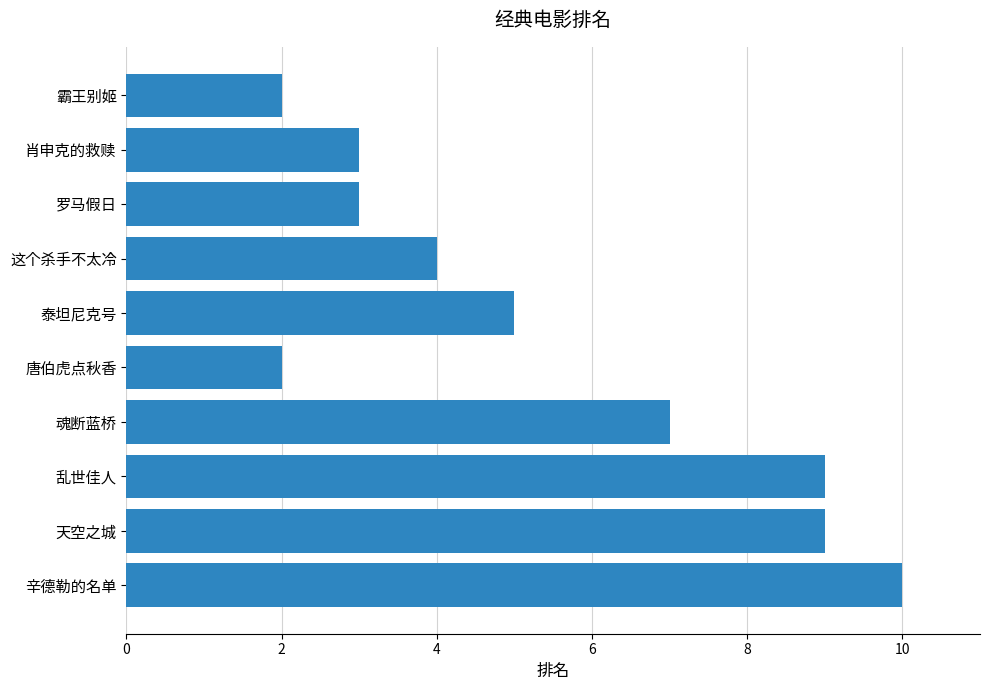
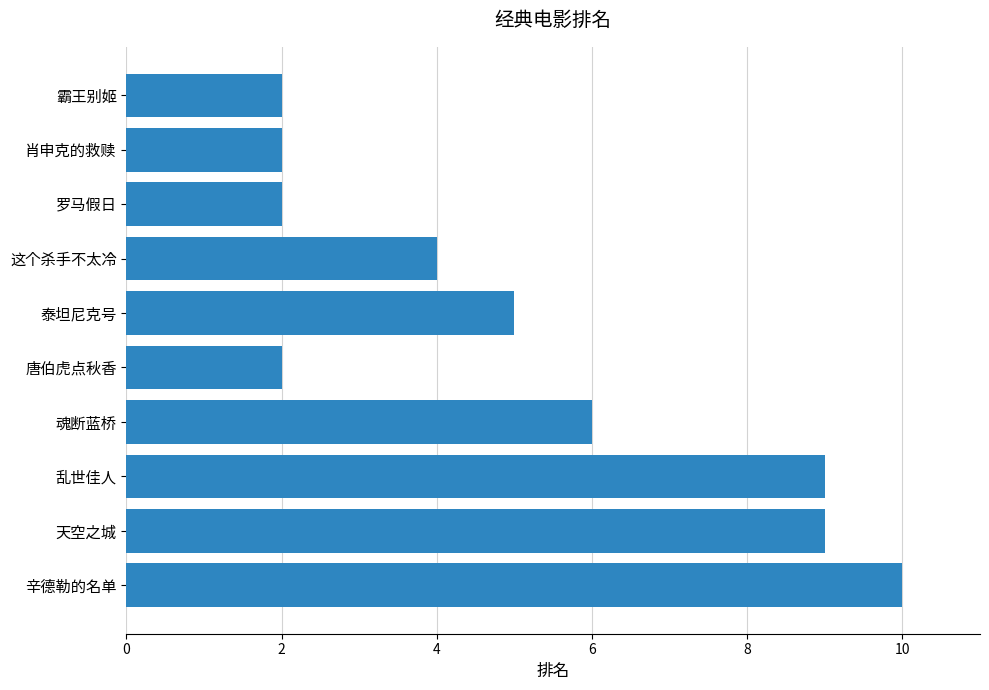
肖申克的救赎: 3 -> 2
罗马假日: 3 -> 2
魂断蓝桥: 7 -> 6
